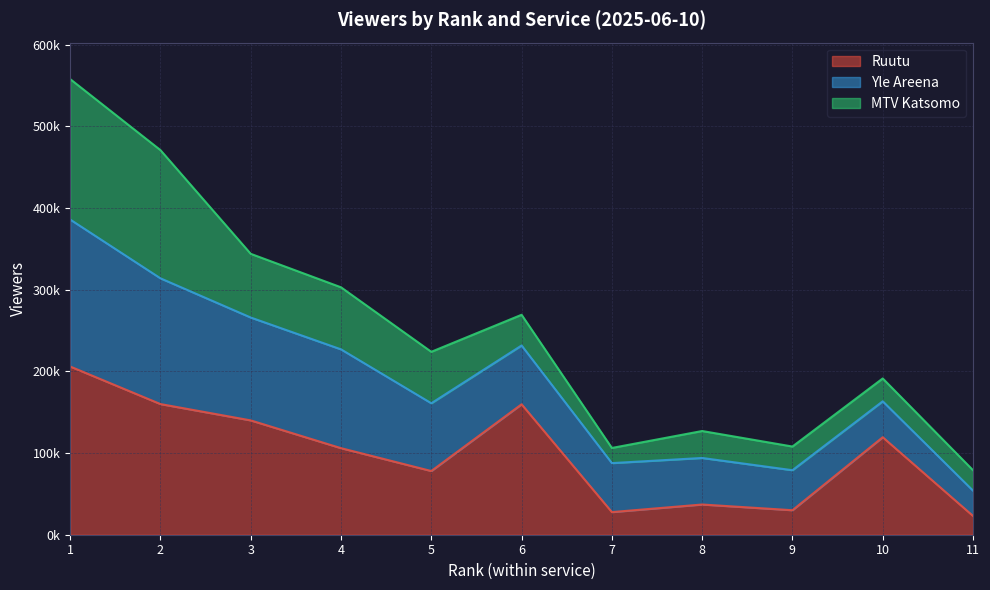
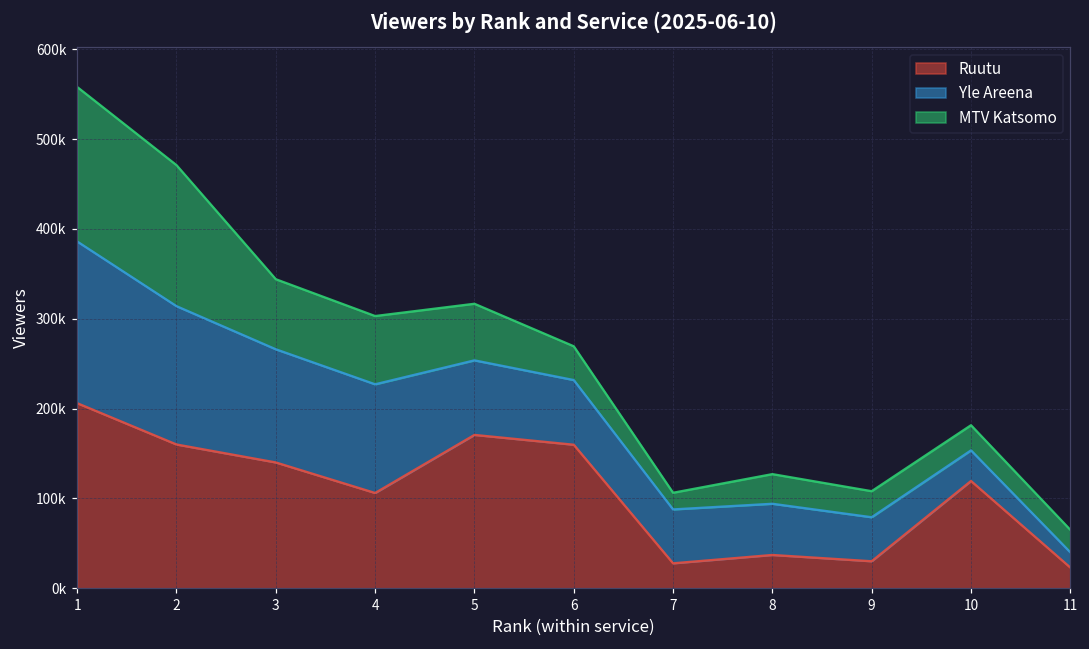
Ruutu, 5: 80000 -> 170000
Yle Areena, 10: 40000 -> 30000
Yle Areena, 11: 30000 -> 20000
